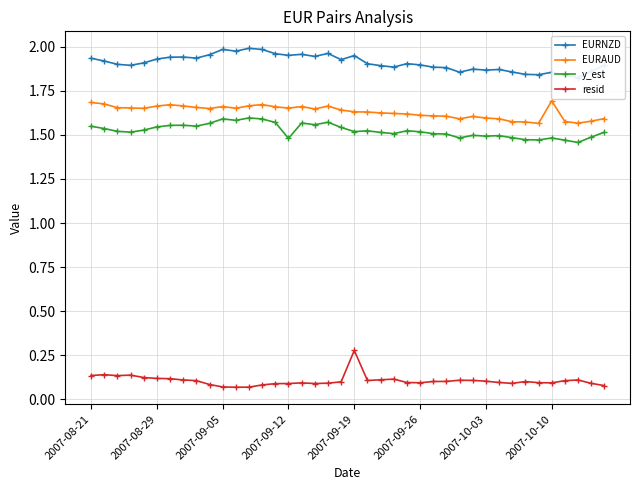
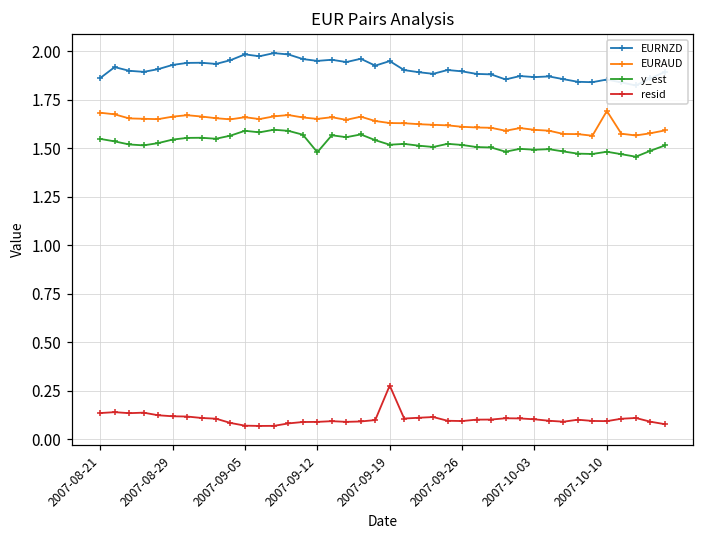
EURNZD, 2007-08-21: 1.93 -> 1.86
